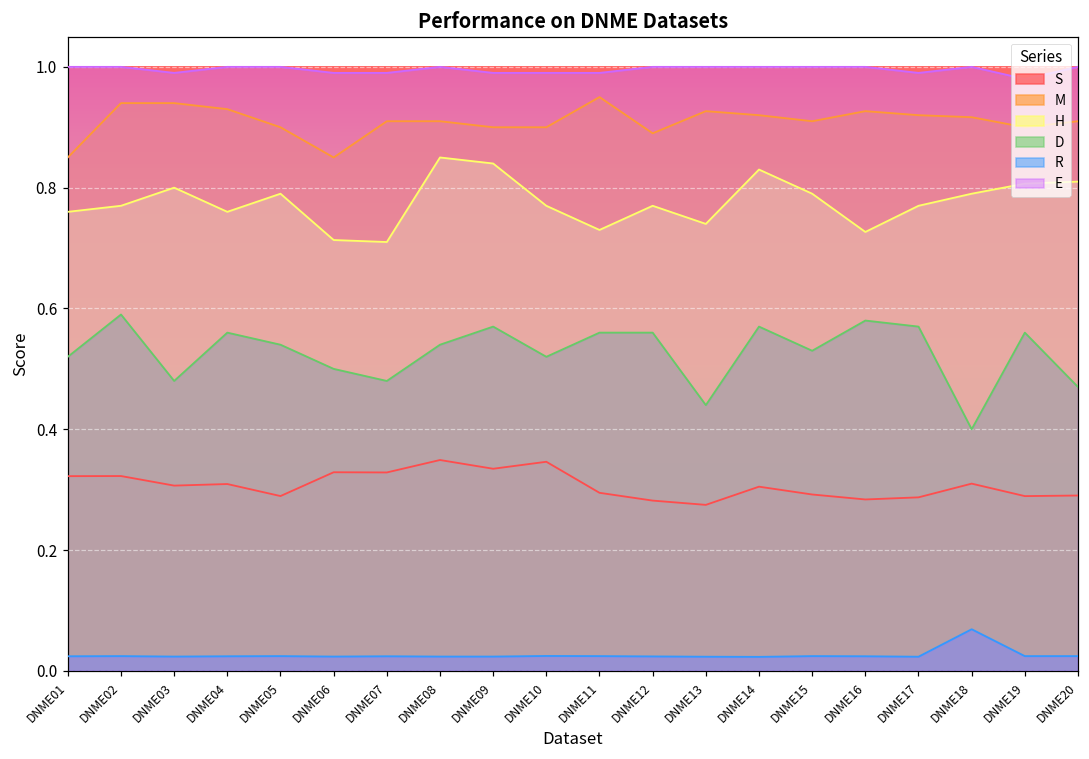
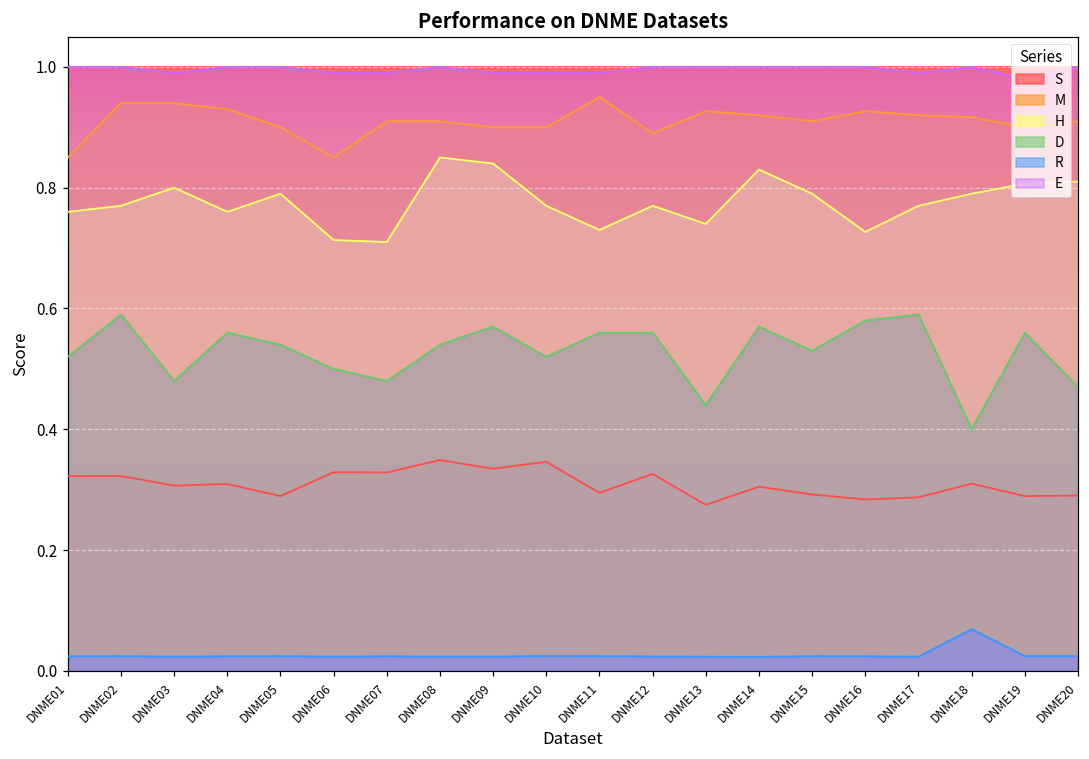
S, DNME12: 0.28 -> 0.33
D, DNME17: 0.57 -> 0.59
